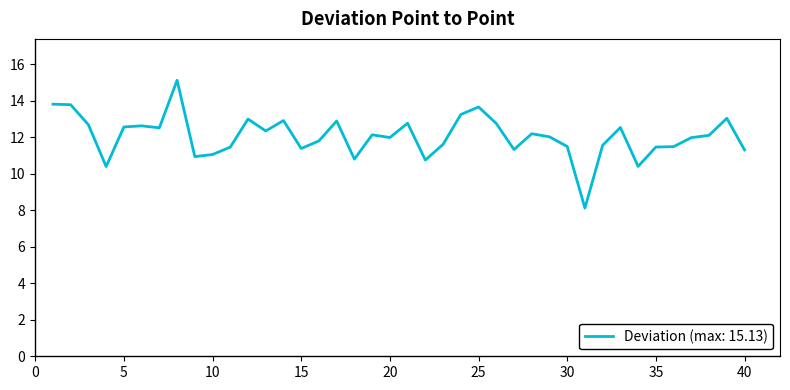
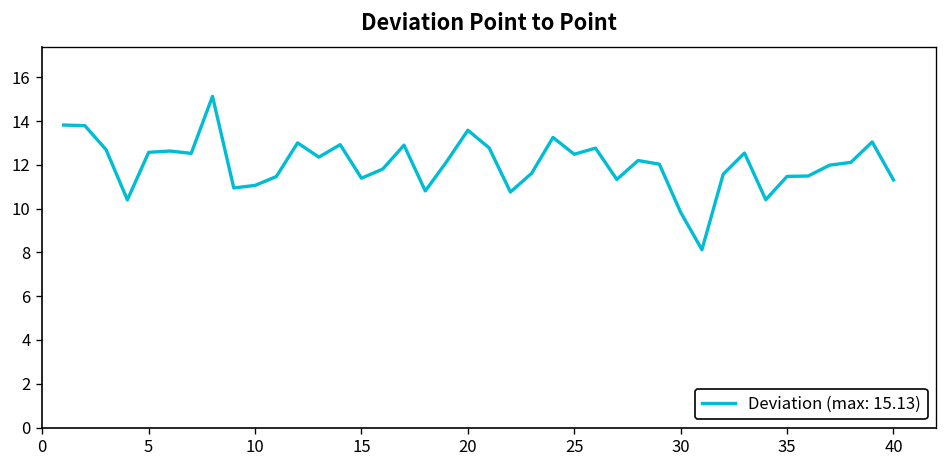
20: 12.0 -> 13.6
25: 13.7 -> 12.5
30: 11.5 -> 9.8
